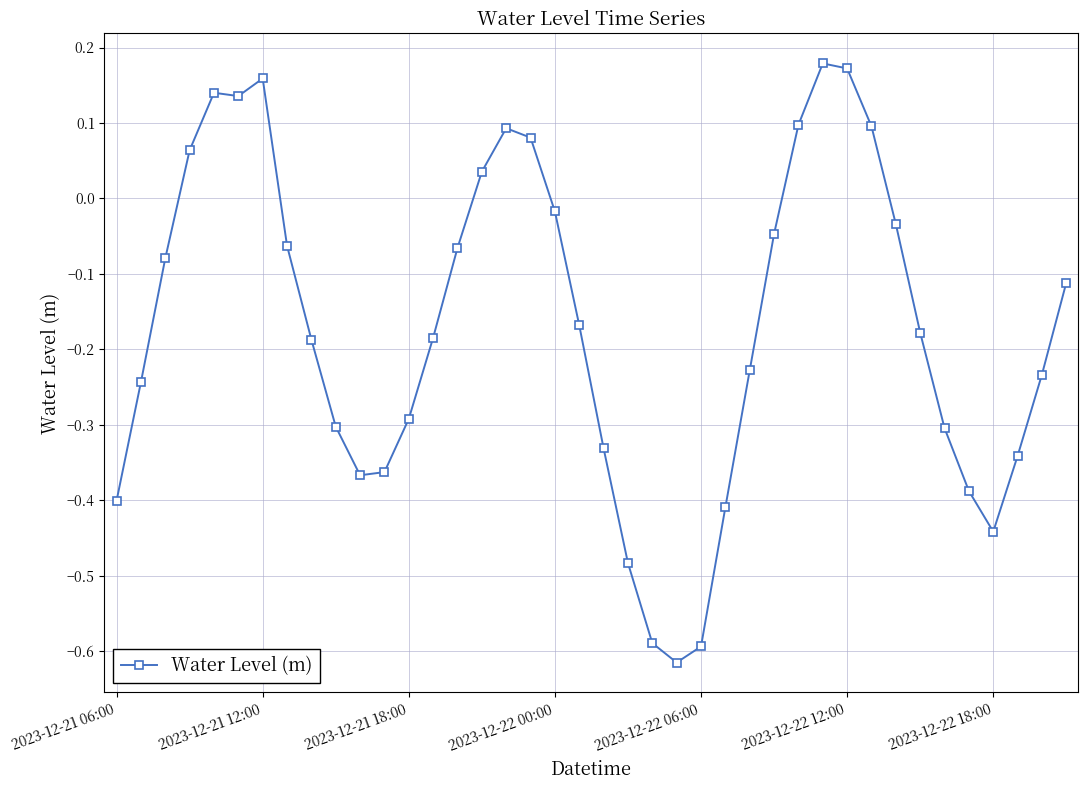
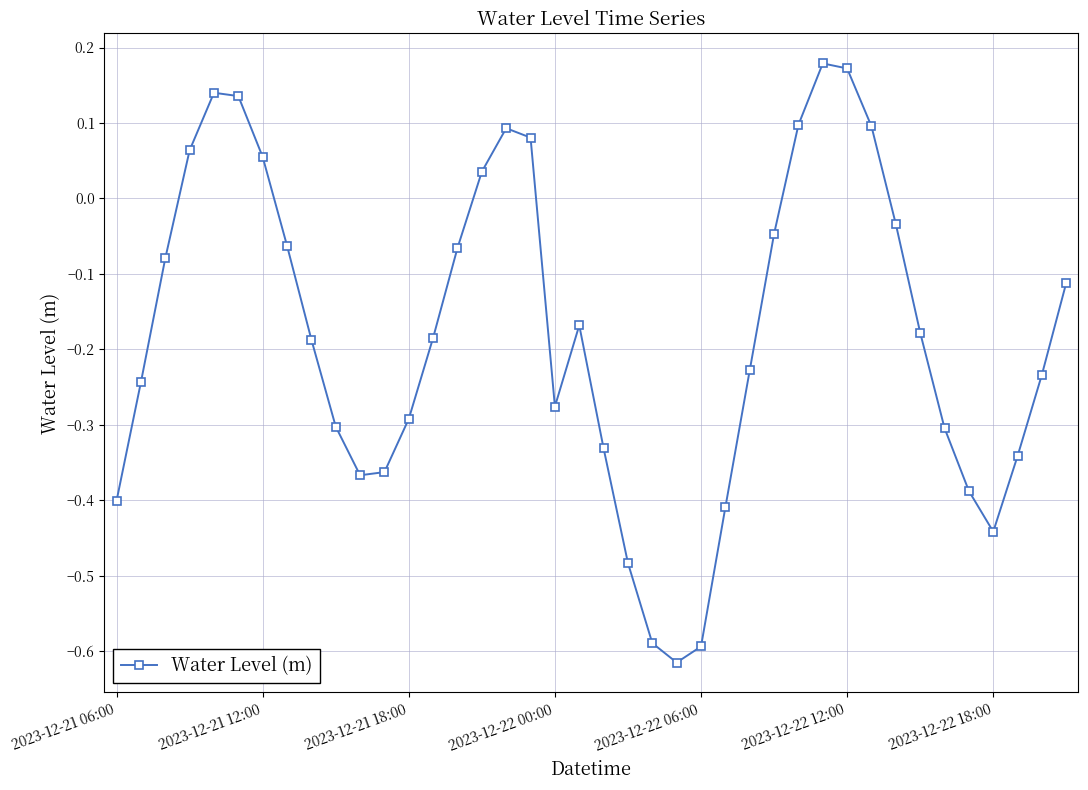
2023-12-21 12:00: 0.16 -> 0.05
2023-12-22 00:00: -0.02 -> -0.28
